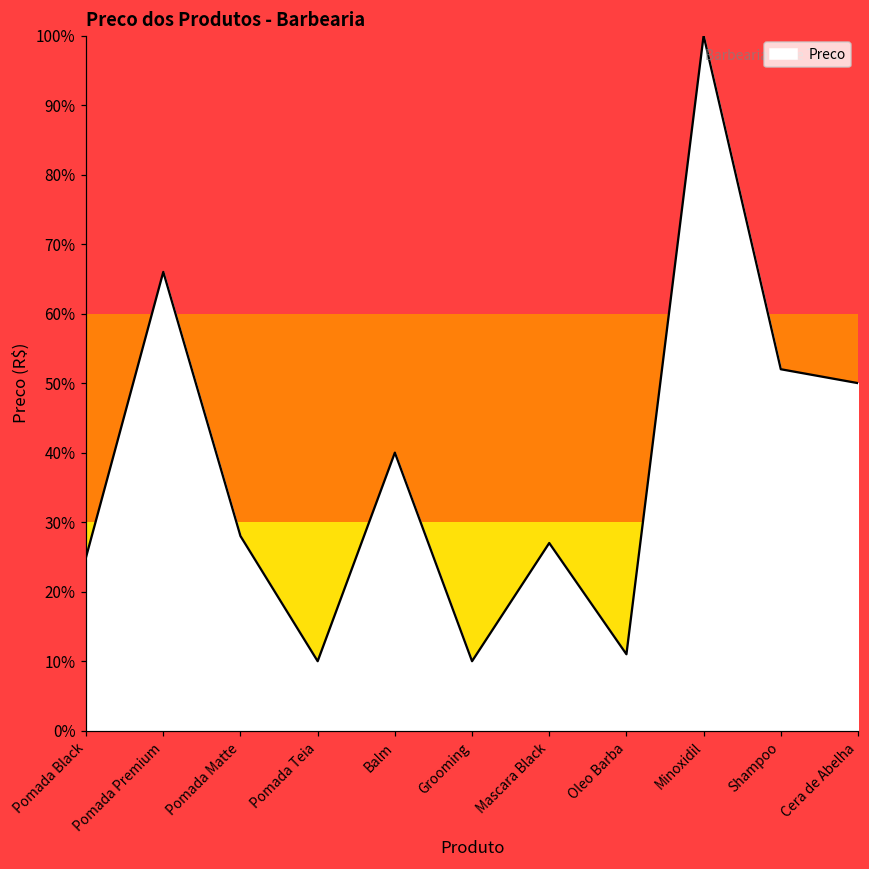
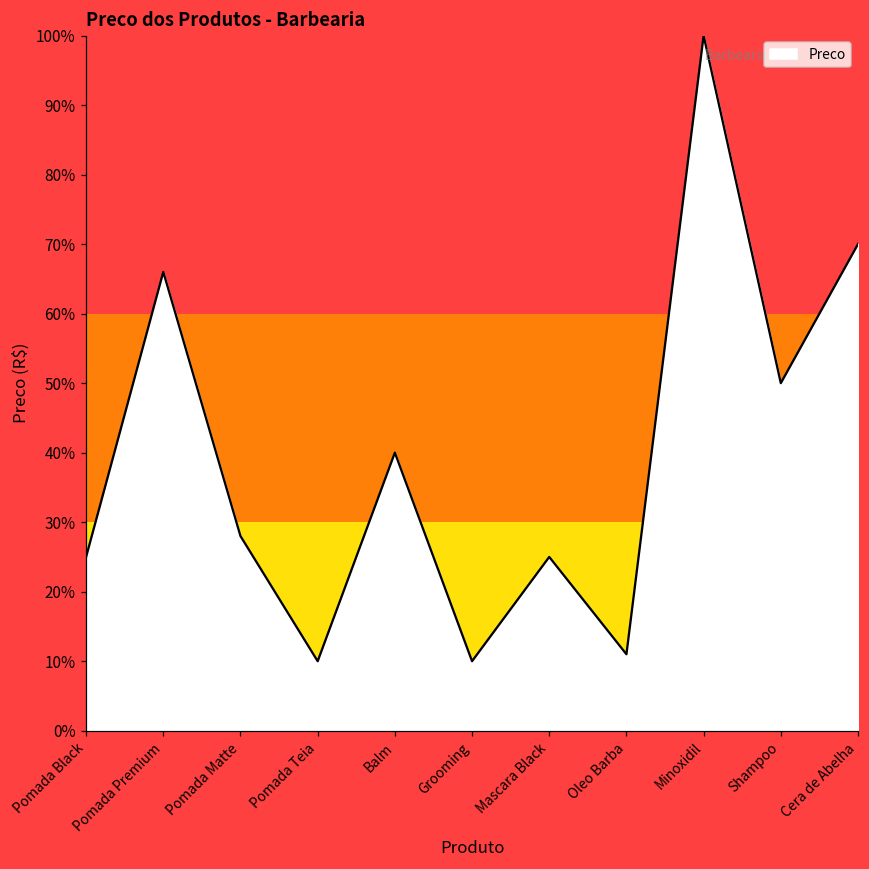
Mascara Black: 27% -> 25%
Shampoo: 52% -> 50%
Cera de Abelha: 50% -> 70%
